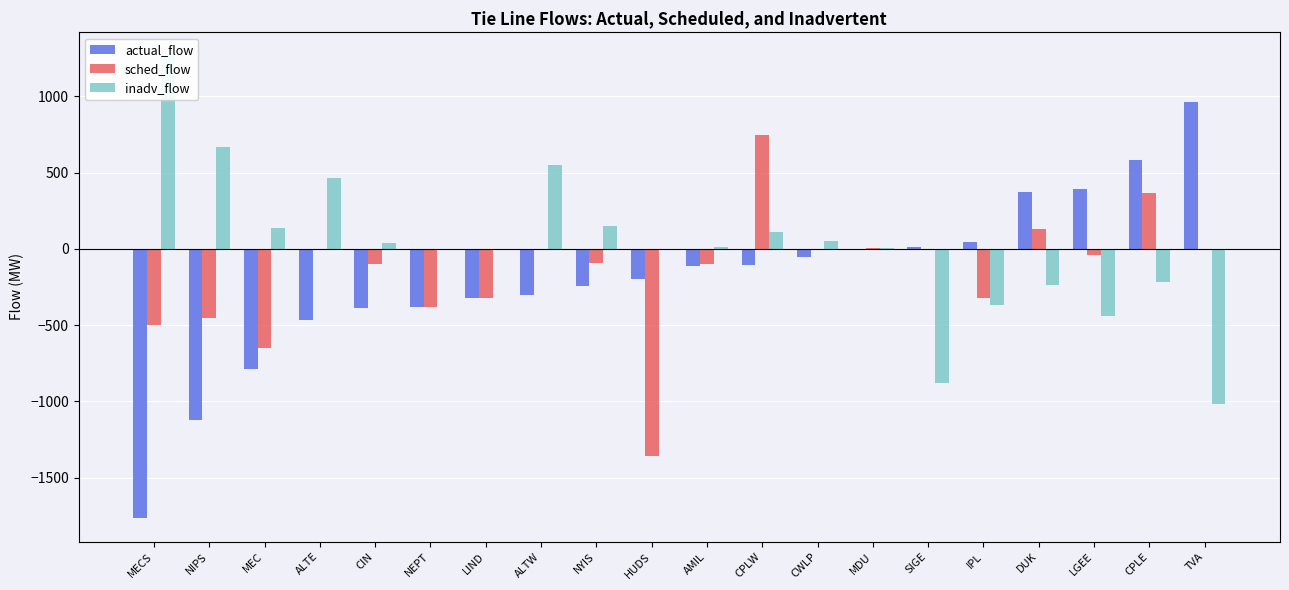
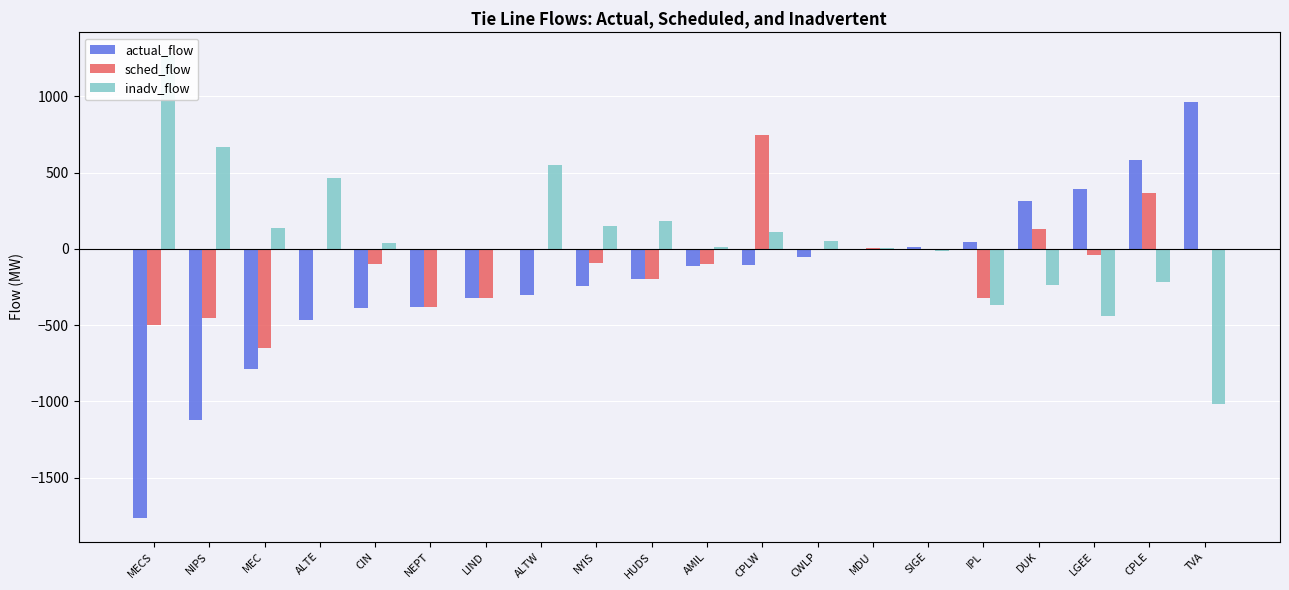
sched_flow, HUDS: -1360 -> -200
inadv_flow, HUDS: 0 -> 180
inadv_flow, SIGE: -880 -> -10
actual_flow, DUK: 370 -> 310
